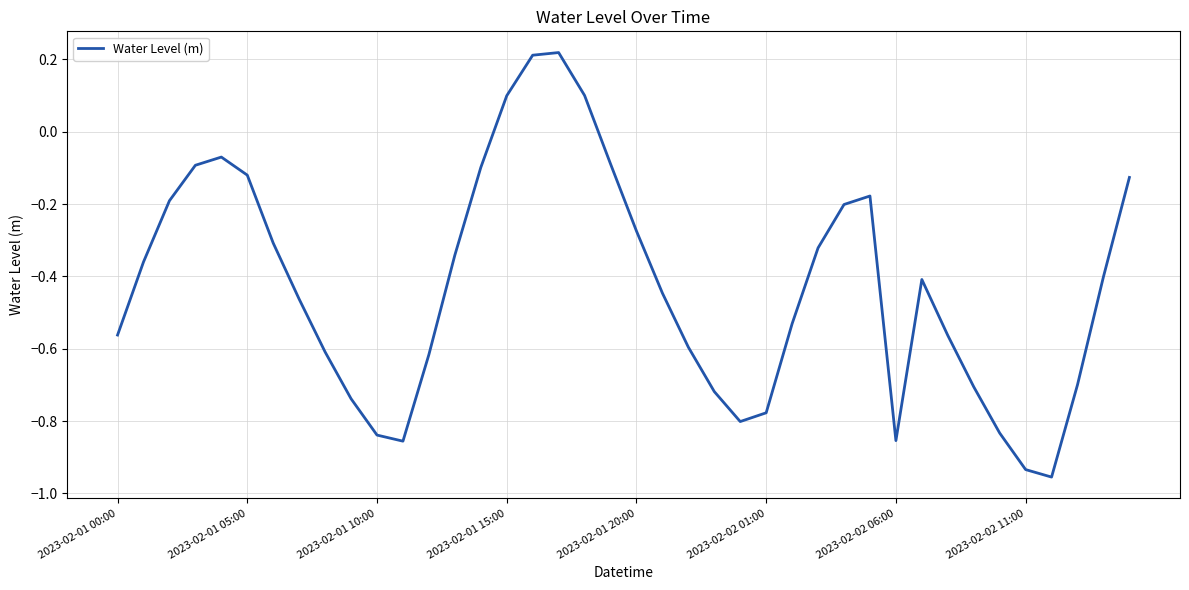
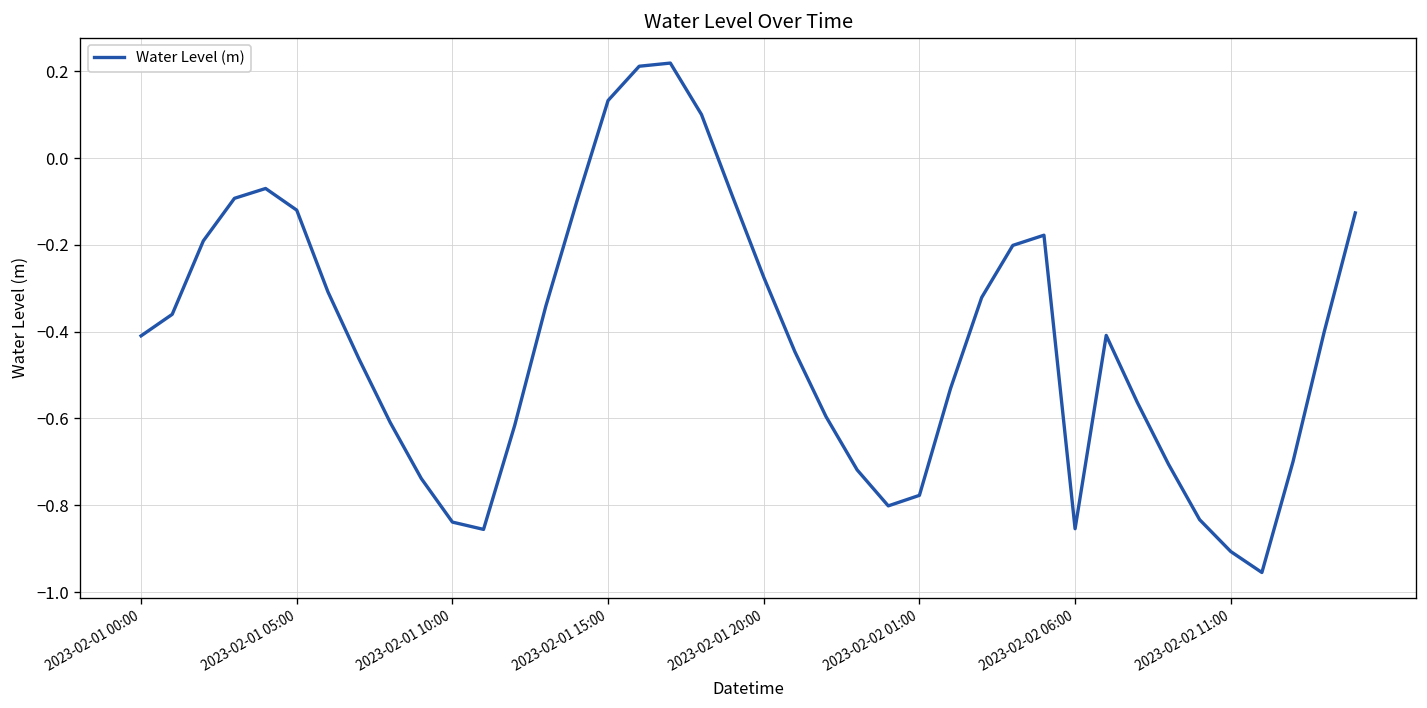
2023-02-01 00:00: -0.56 -> -0.41
2023-02-01 15:00: 0.10 -> 0.13
2023-02-02 11:00: -0.93 -> -0.91
